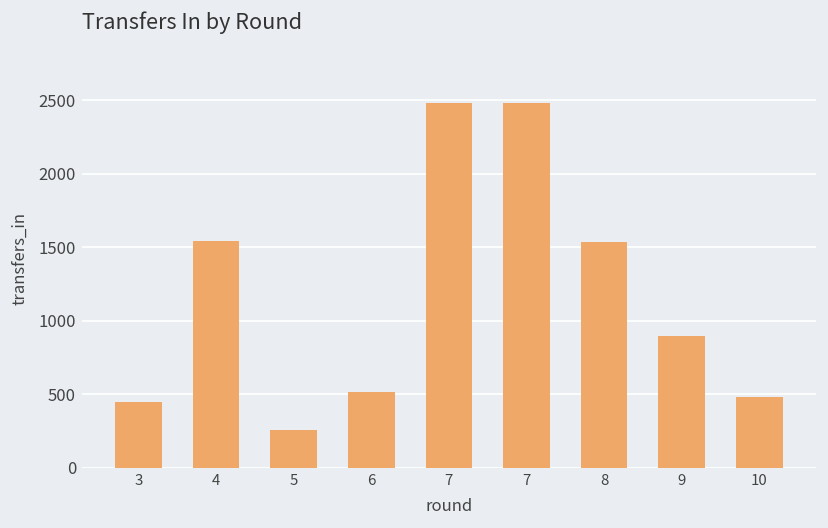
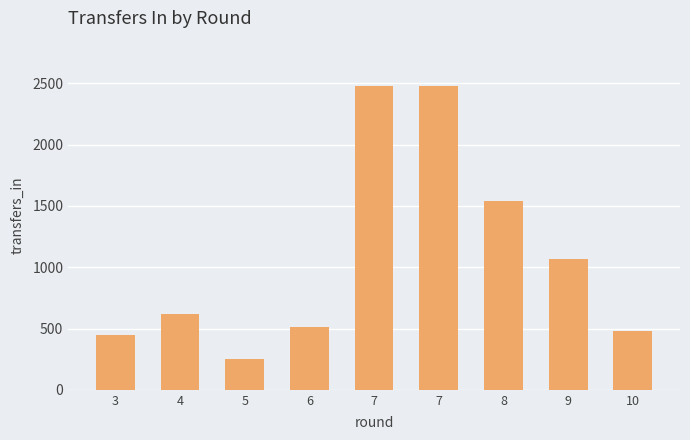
4: 1540 -> 620
9: 900 -> 1070
